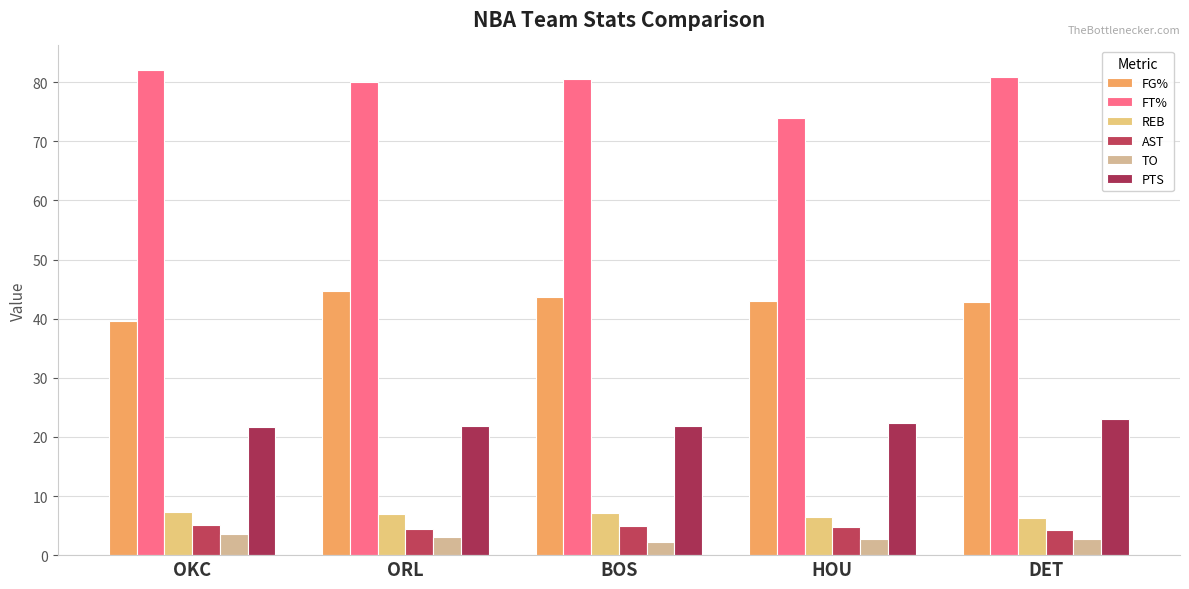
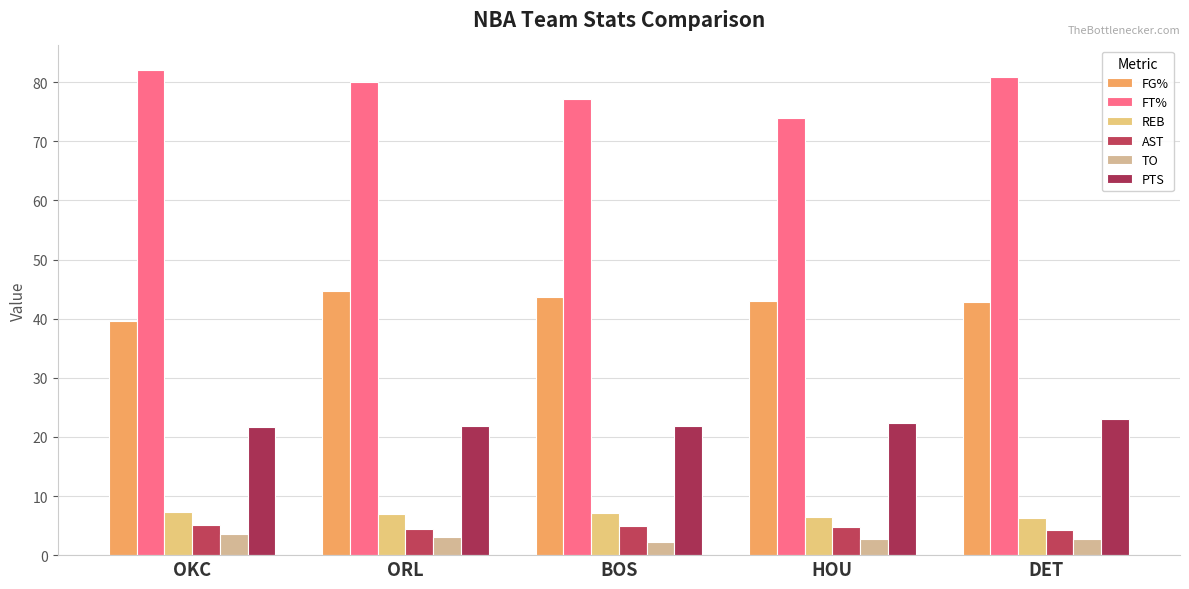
FT%, BOS: 81 -> 77
